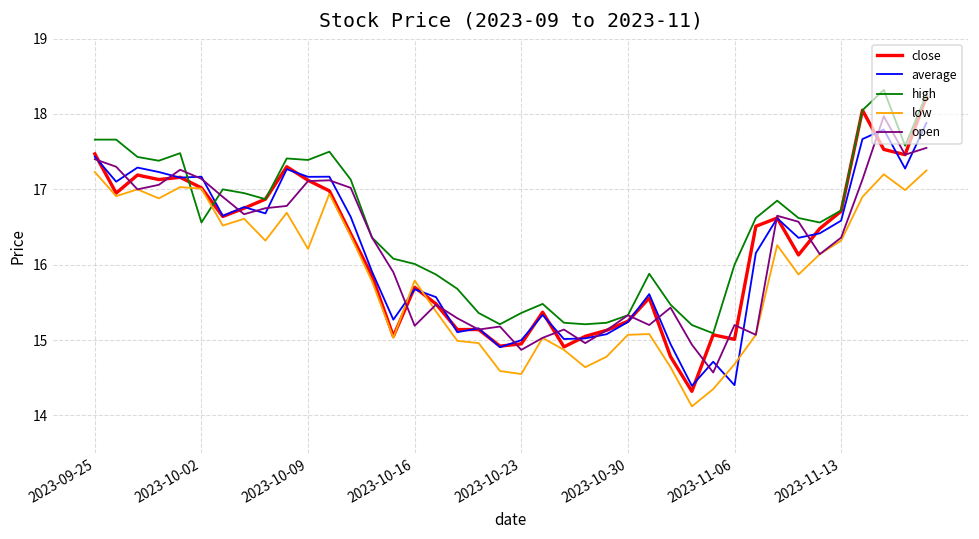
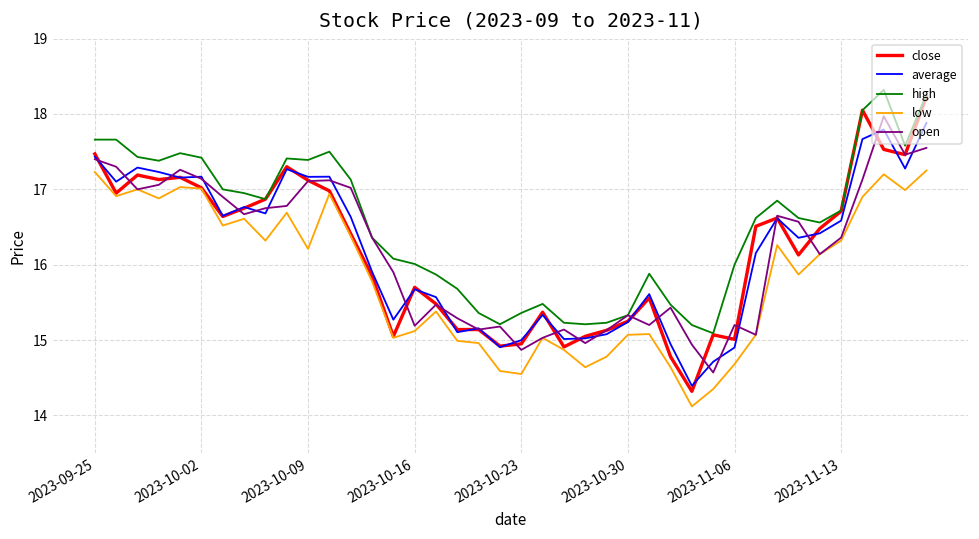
high, 2023-10-02: 16.6 -> 17.4
low, 2023-10-16: 15.8 -> 15.1
average, 2023-11-06: 14.4 -> 14.9
